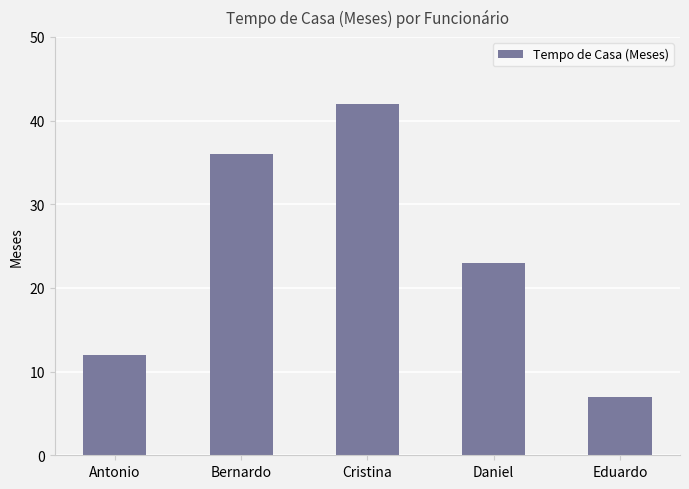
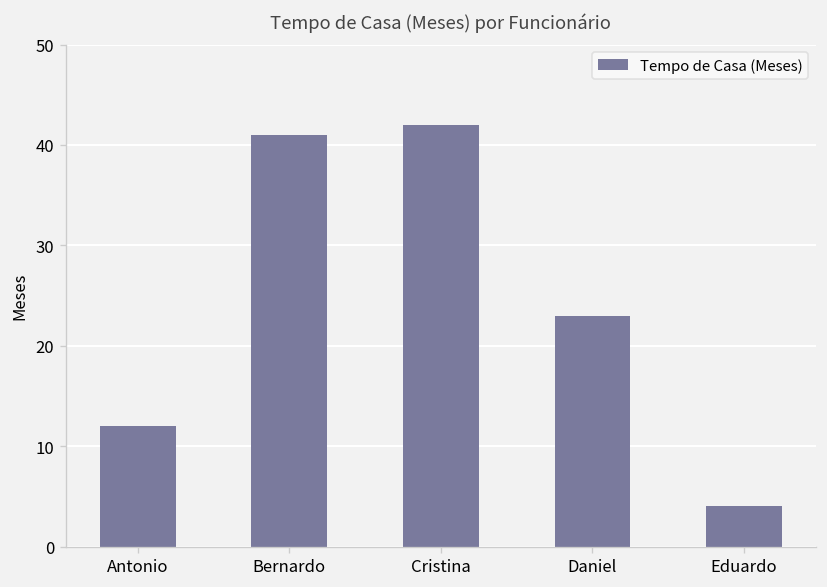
Bernardo: 36 -> 41
Eduardo: 7 -> 4
